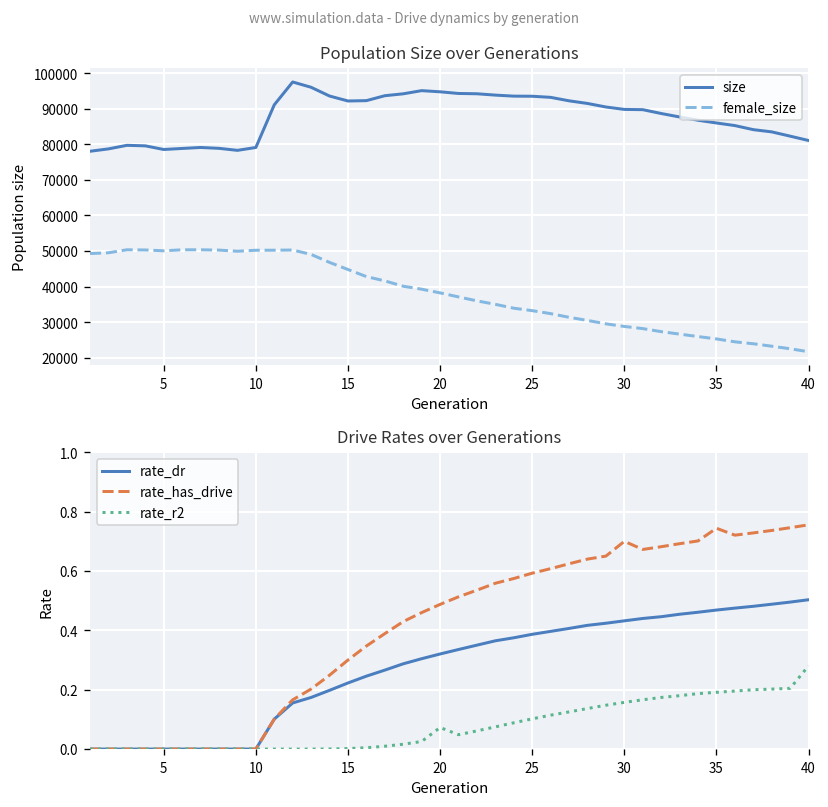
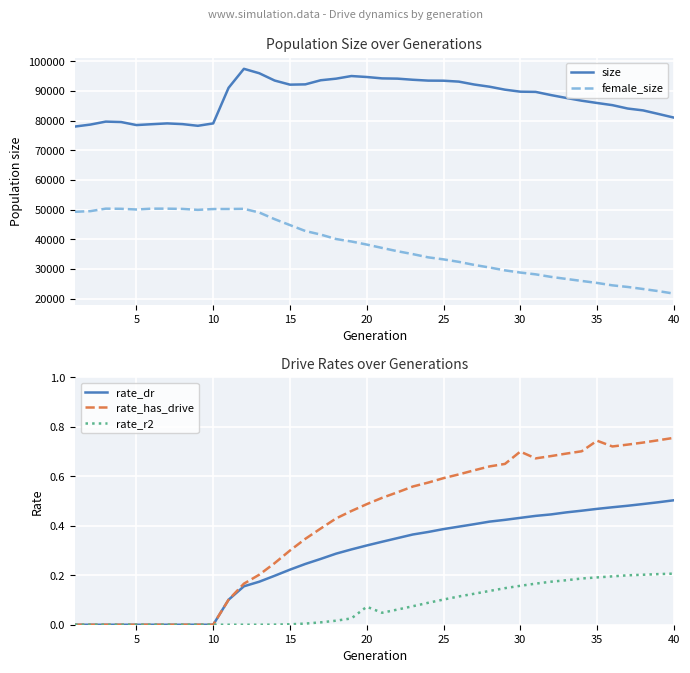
Drive Rates over Generations, rate_r2, 40: 0.28 -> 0.21
